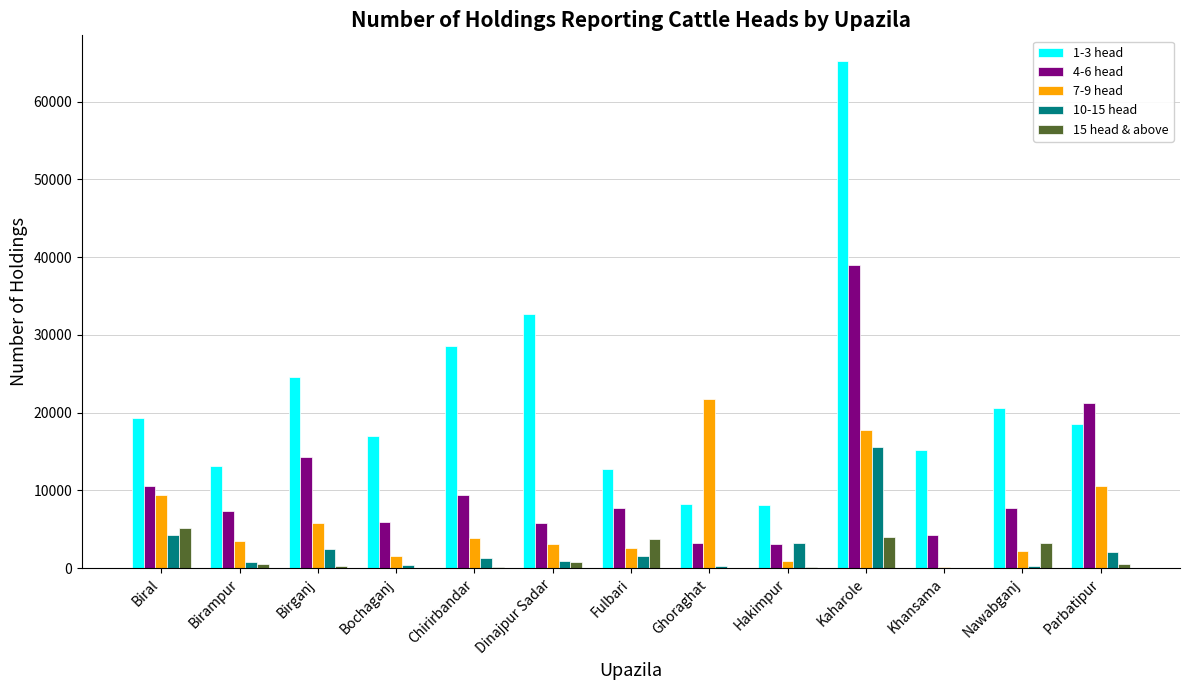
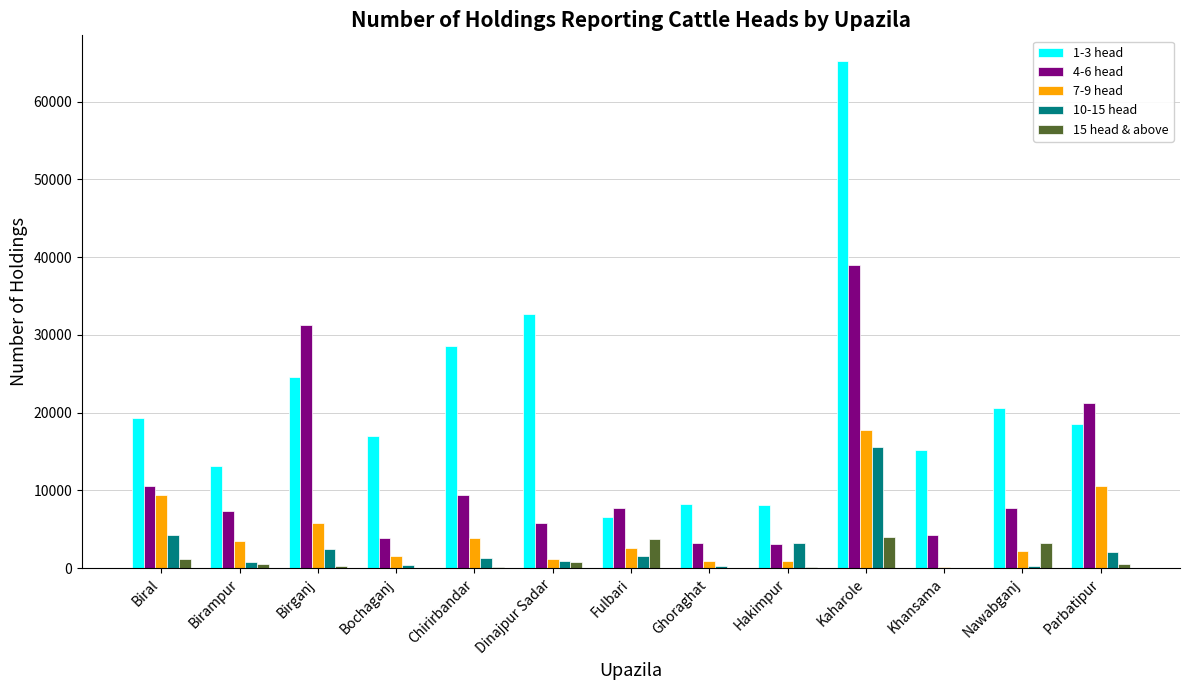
15 head & above, Biral: 5000 -> 1000
4-6 head, Birganj: 14000 -> 31000
4-6 head, Bochaganj: 6000 -> 4000
7-9 head, Dinajpur Sadar: 3000 -> 1000
1-3 head, Fulbari: 13000 -> 7000
7-9 head, Ghoraghat: 22000 -> 1000
